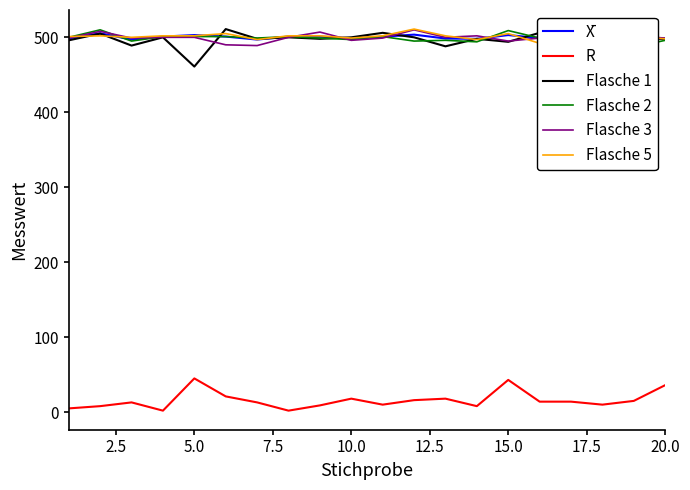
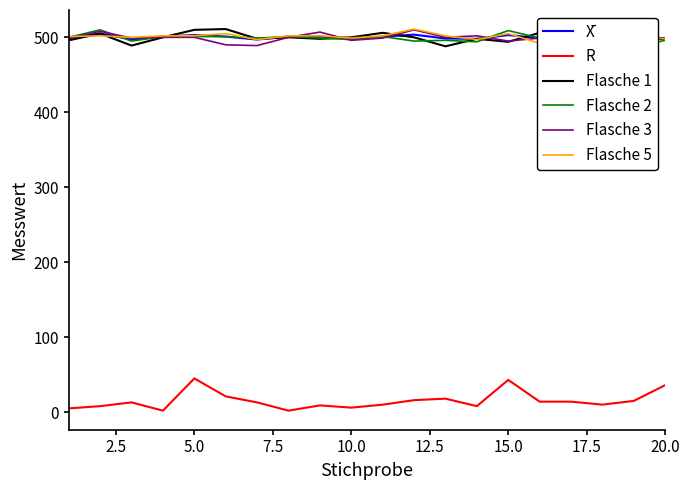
Flasche 1, 5.0: 460 -> 510
R, 10.0: 20 -> 10
